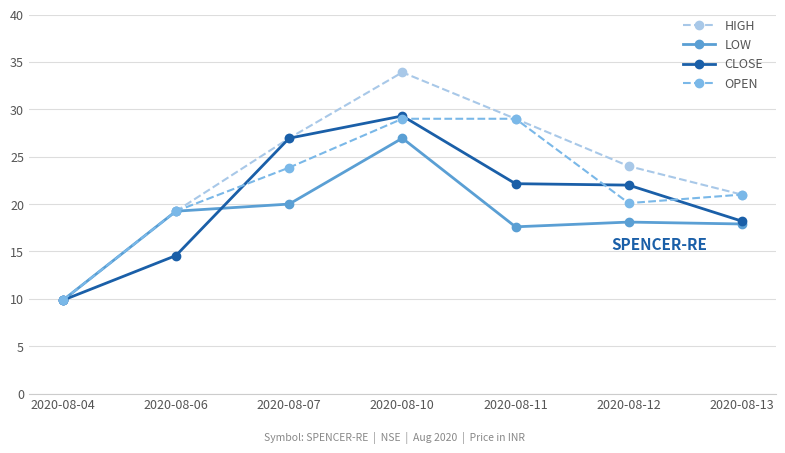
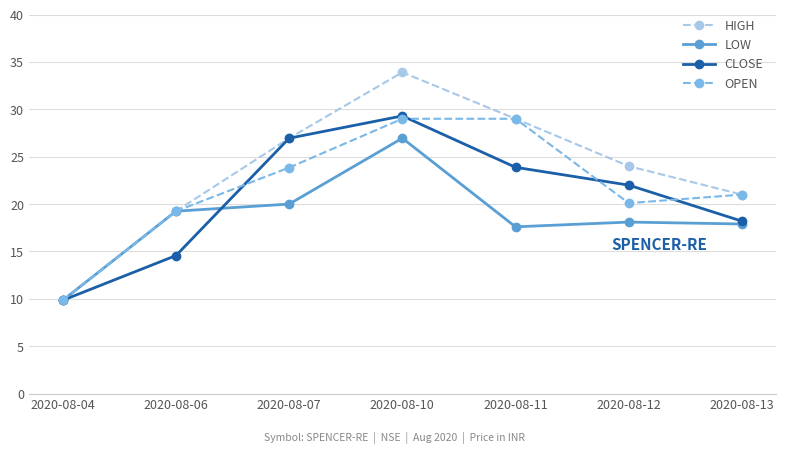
CLOSE, 2020-08-11: 22 -> 24
